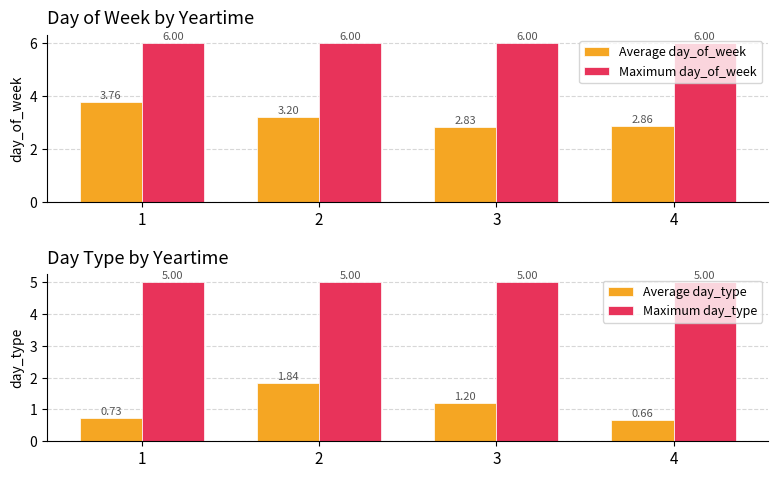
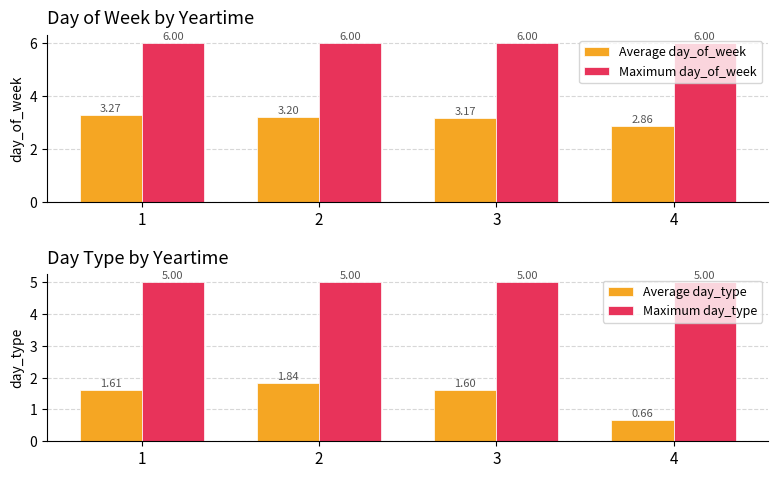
Day of Week by Yeartime, Average day_of_week, 1: 3.76 -> 3.27
Day of Week by Yeartime, Average day_of_week, 3: 2.83 -> 3.17
Day Type by Yeartime, Average day_type, 1: 0.73 -> 1.61
Day Type by Yeartime, Average day_type, 3: 1.20 -> 1.60
